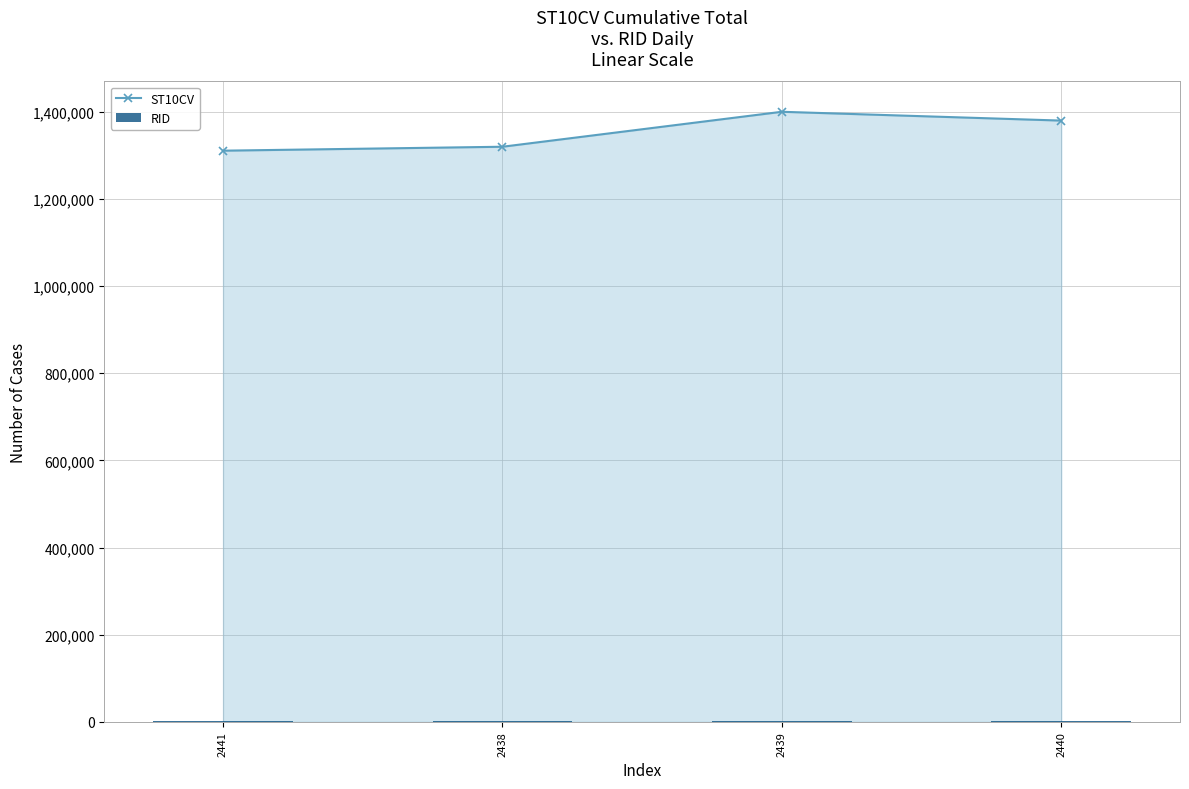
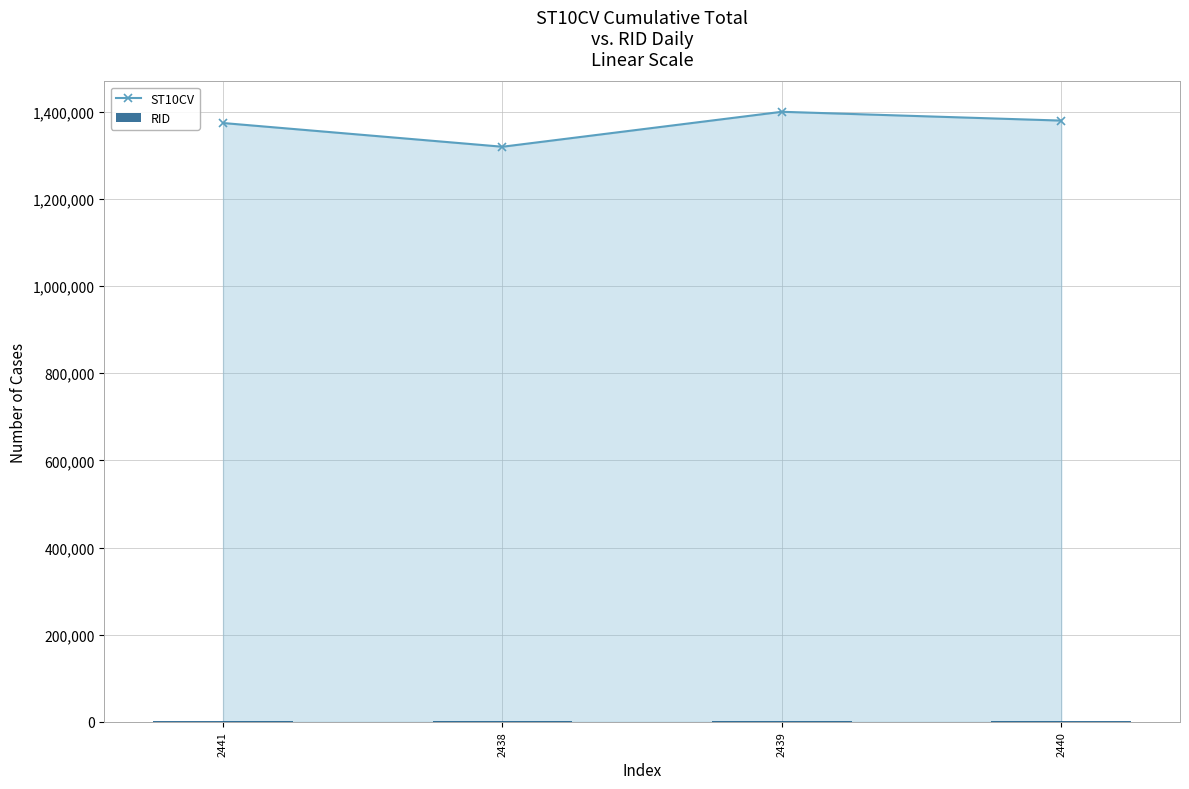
ST10CV, 2441: 1,310,000 -> 1,370,000
